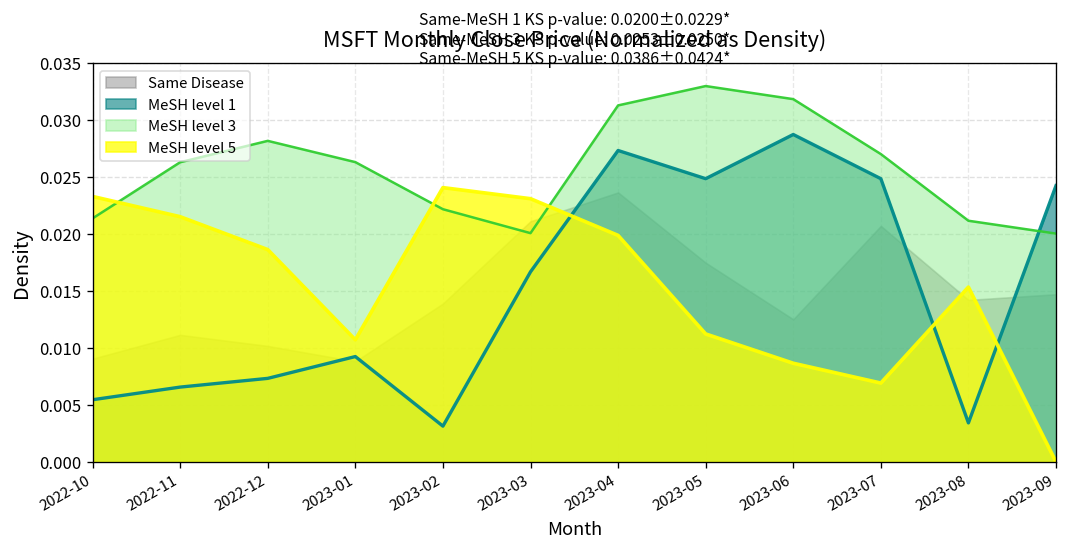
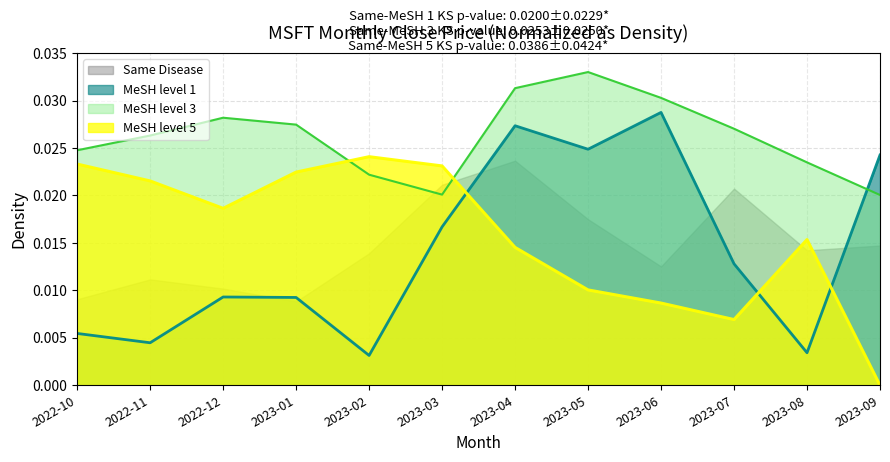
MeSH level 3, 2022-10: 0.021 -> 0.025
MeSH level 1, 2022-11: 0.007 -> 0.004
MeSH level 1, 2022-12: 0.007 -> 0.009
MeSH level 3, 2023-01: 0.026 -> 0.027
MeSH level 5, 2023-01: 0.011 -> 0.022
MeSH level 5, 2023-04: 0.020 -> 0.015
MeSH level 5, 2023-05: 0.011 -> 0.010
MeSH level 3, 2023-06: 0.032 -> 0.030
MeSH level 1, 2023-07: 0.025 -> 0.013
MeSH level 3, 2023-08: 0.021 -> 0.023
